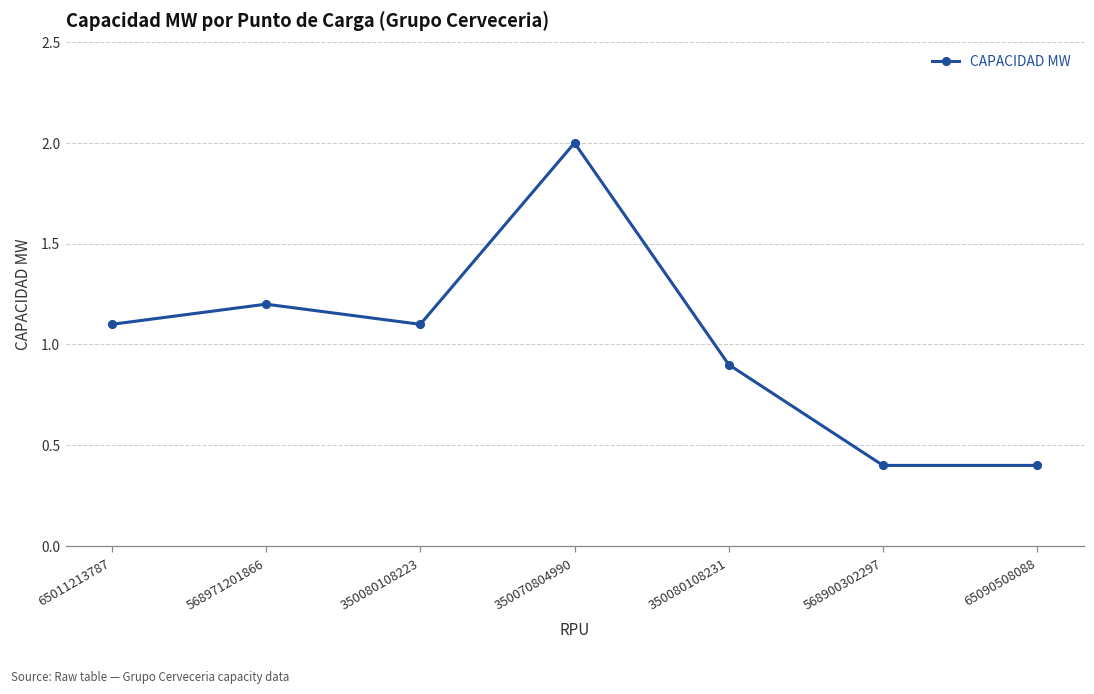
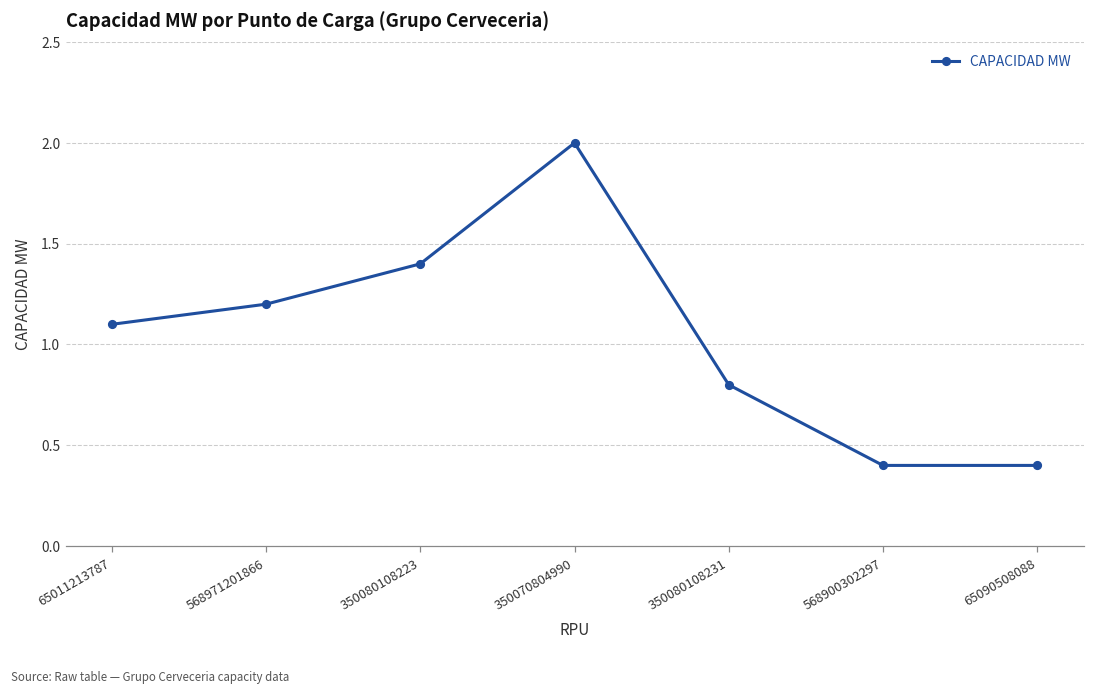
350080108223: 1.1 -> 1.4
350080108231: 0.9 -> 0.8
